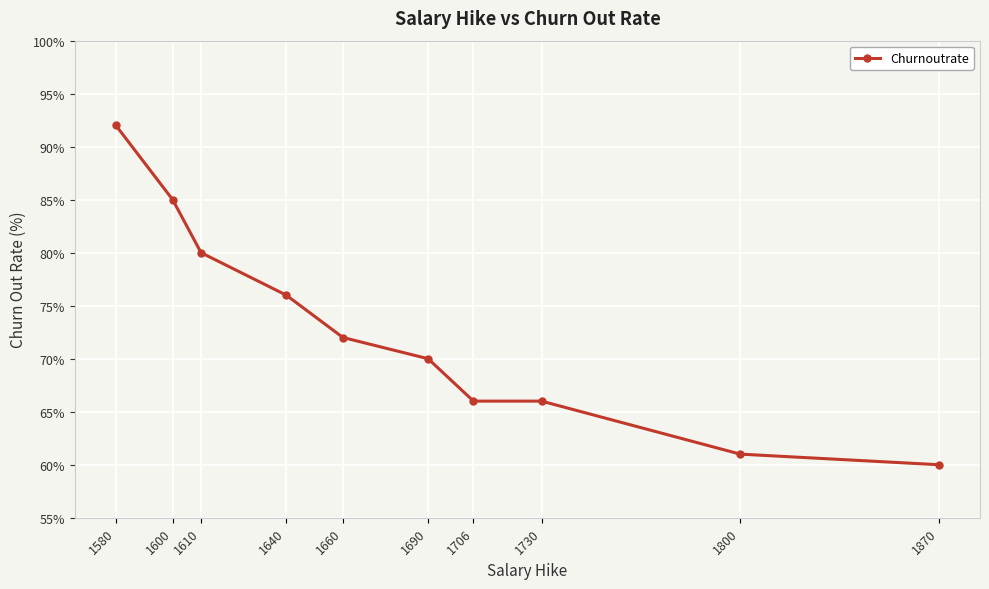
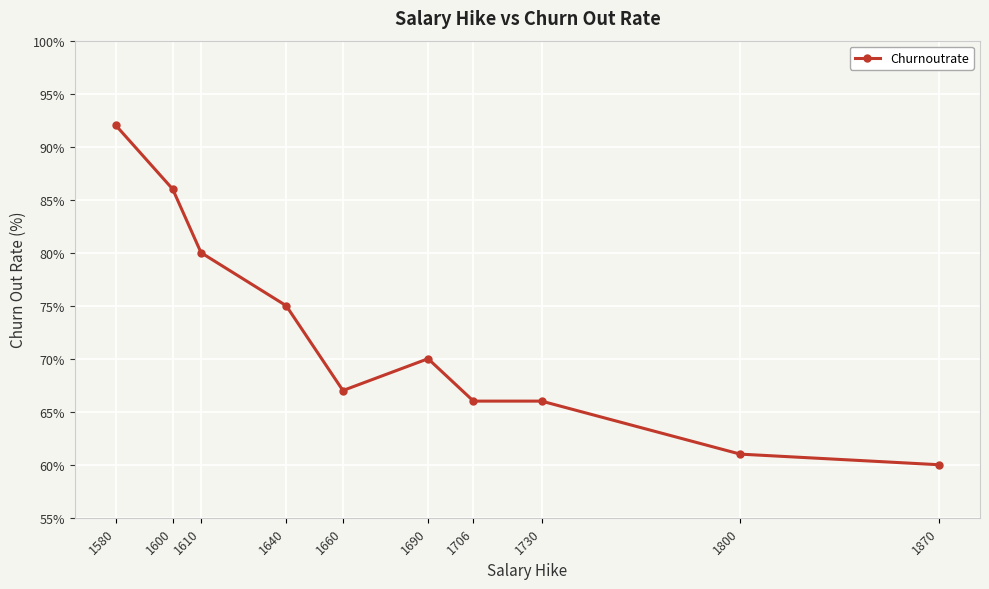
1600: 85% -> 86%
1640: 76% -> 75%
1660: 72% -> 67%
